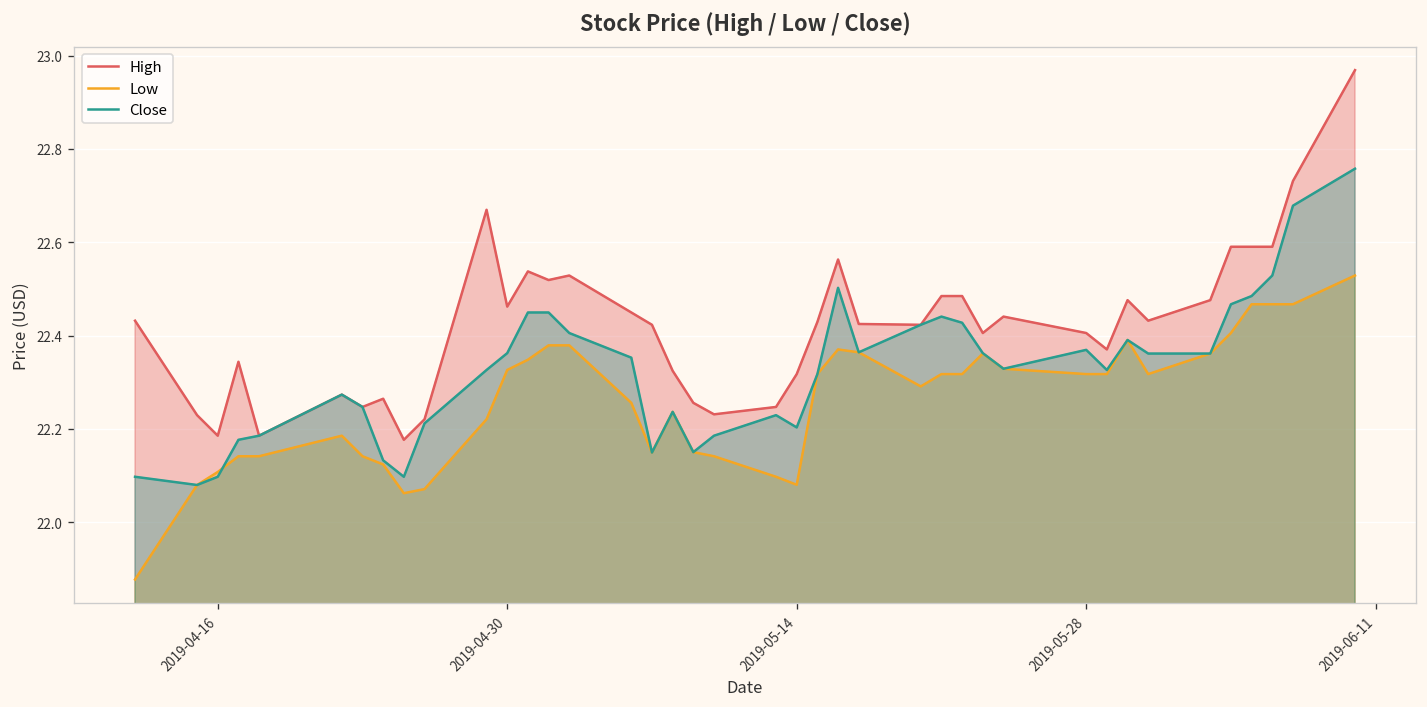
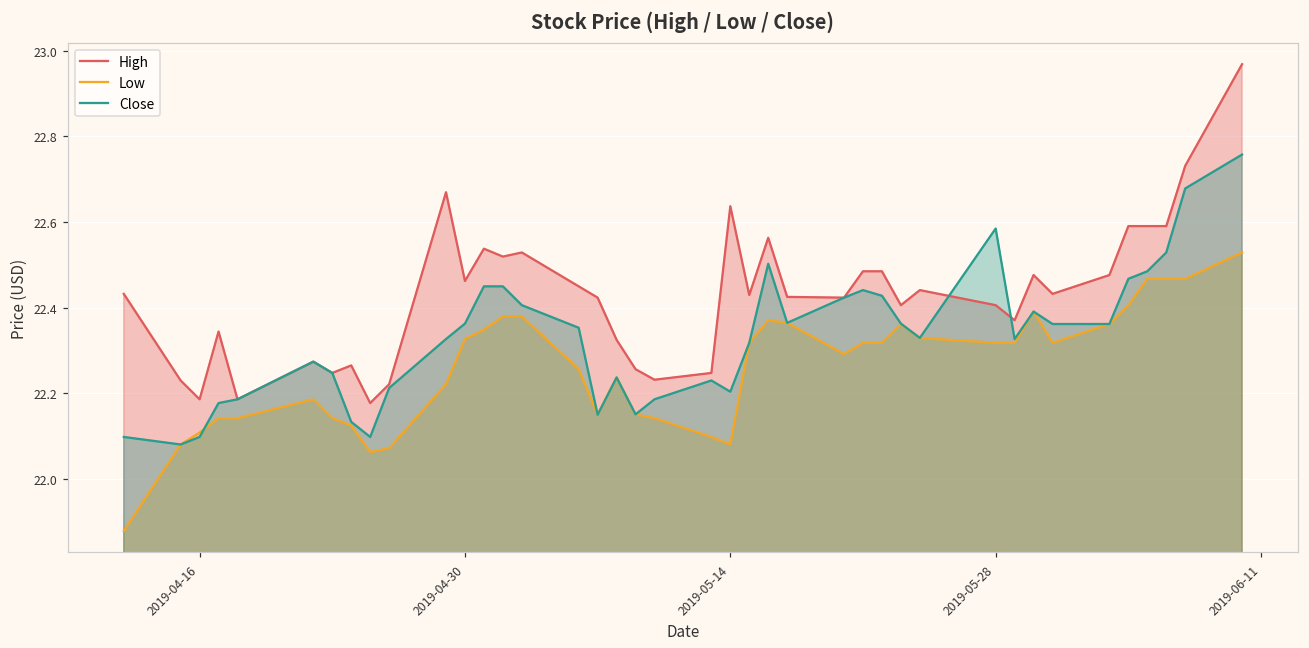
High, 2019-05-14: 22.32 -> 22.64
Close, 2019-05-28: 22.37 -> 22.58
